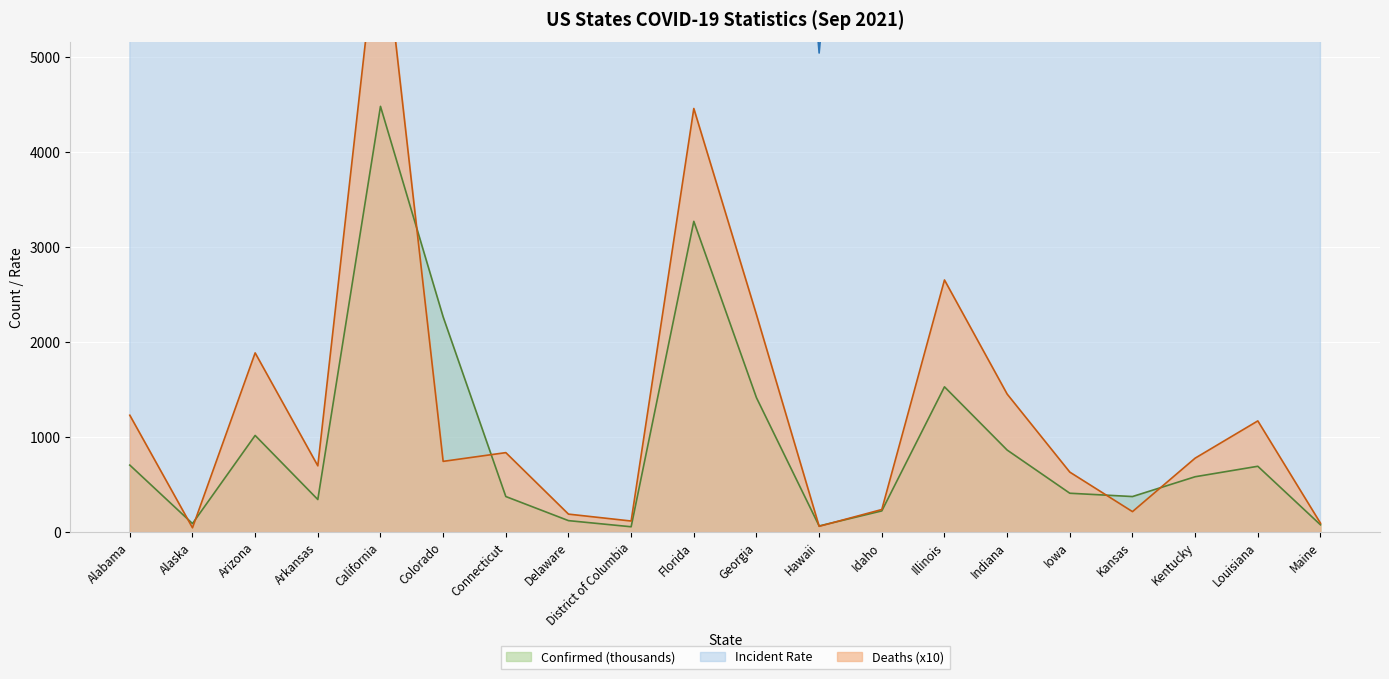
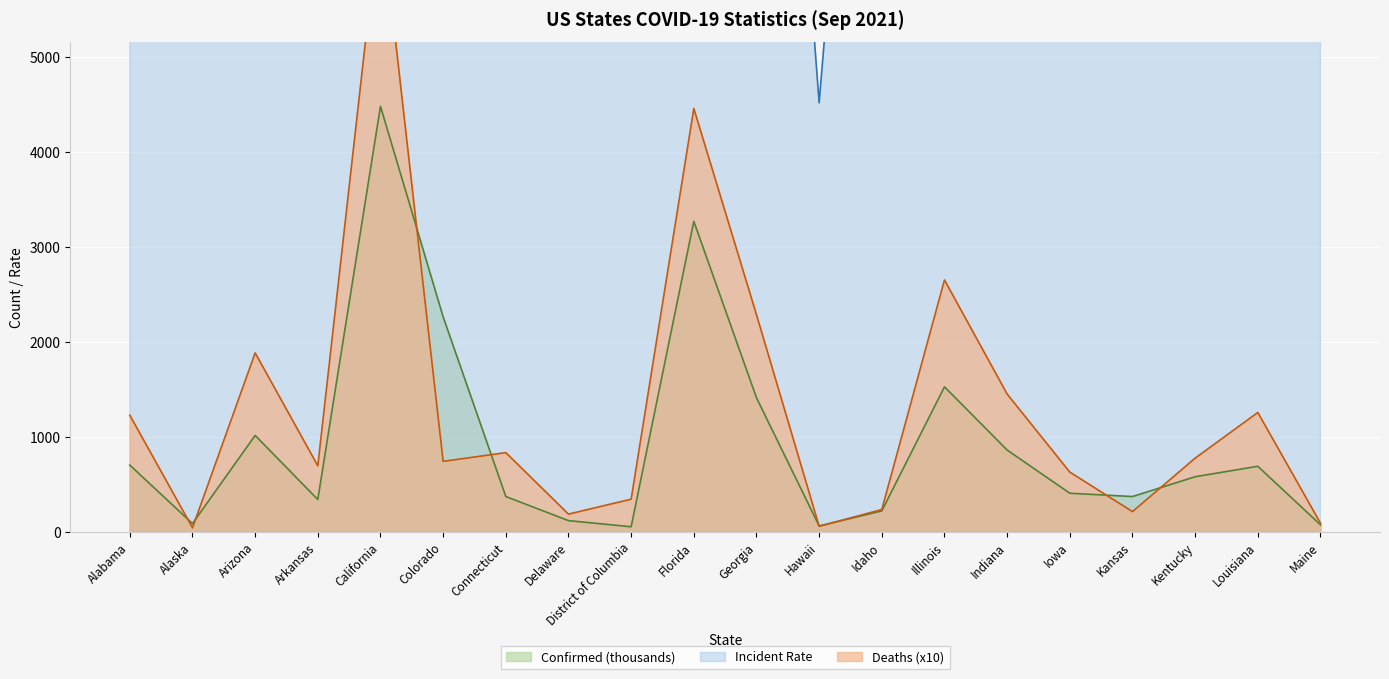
Deaths (x10), District of Columbia: 100 -> 300
Incident Rate, Hawaii: 5000 -> 4500
Deaths (x10), Louisiana: 1200 -> 1300
